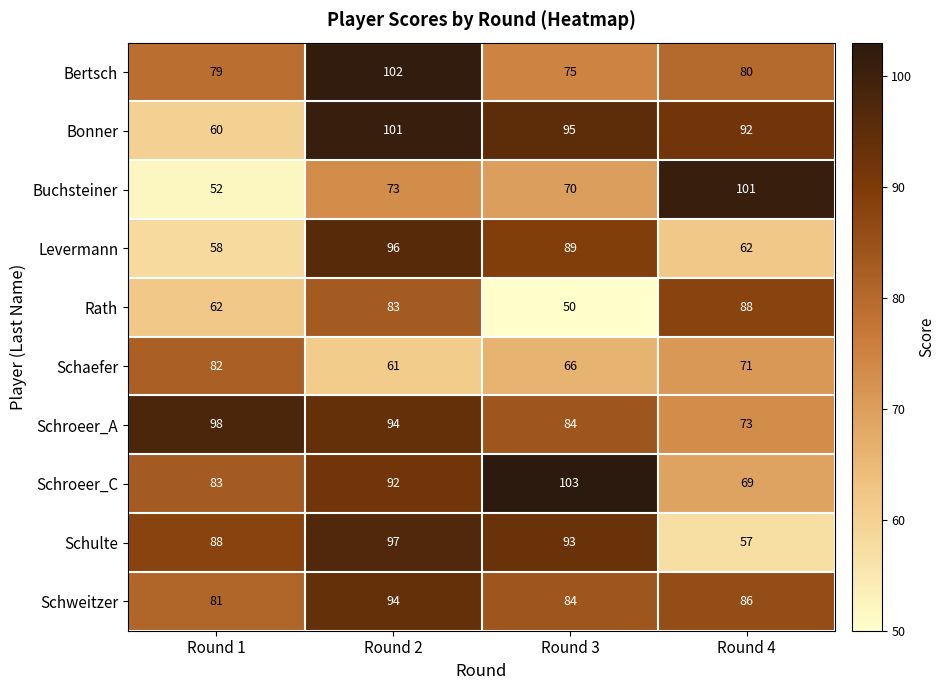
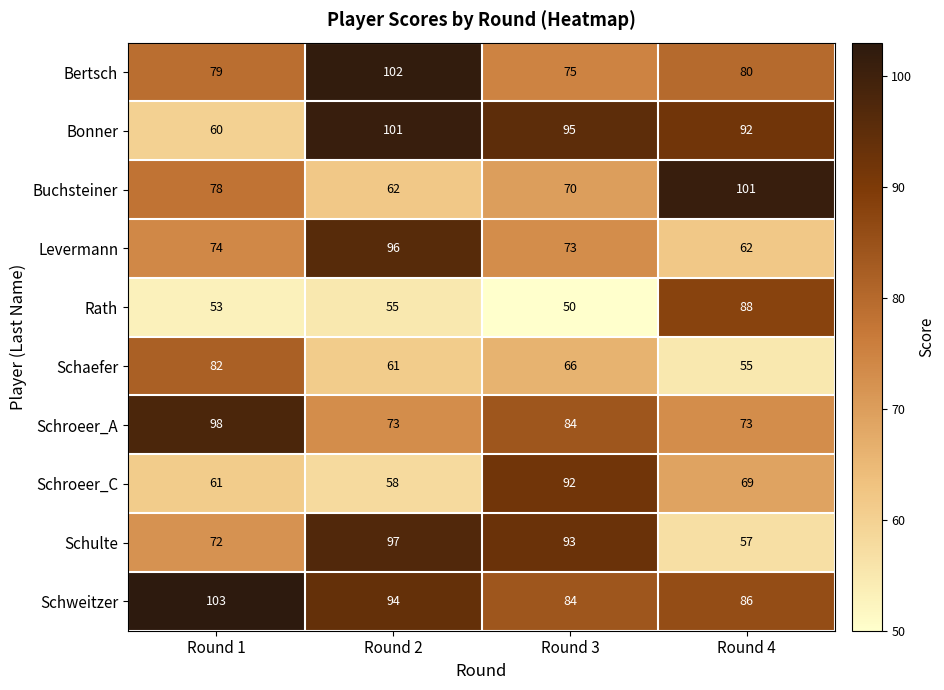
Buchsteiner, Round 1: 52 -> 78
Buchsteiner, Round 2: 73 -> 62
Levermann, Round 1: 58 -> 74
Levermann, Round 3: 89 -> 73
Rath, Round 1: 62 -> 53
Rath, Round 2: 83 -> 55
Schaefer, Round 4: 71 -> 55
Schroeer_A, Round 2: 94 -> 73
Schroeer_C, Round 1: 83 -> 61
Schroeer_C, Round 2: 92 -> 58
Schroeer_C, Round 3: 103 -> 92
Schulte, Round 1: 88 -> 72
Schweitzer, Round 1: 81 -> 103
